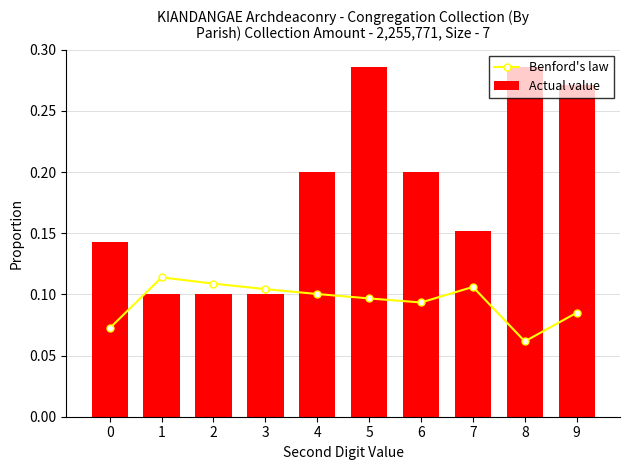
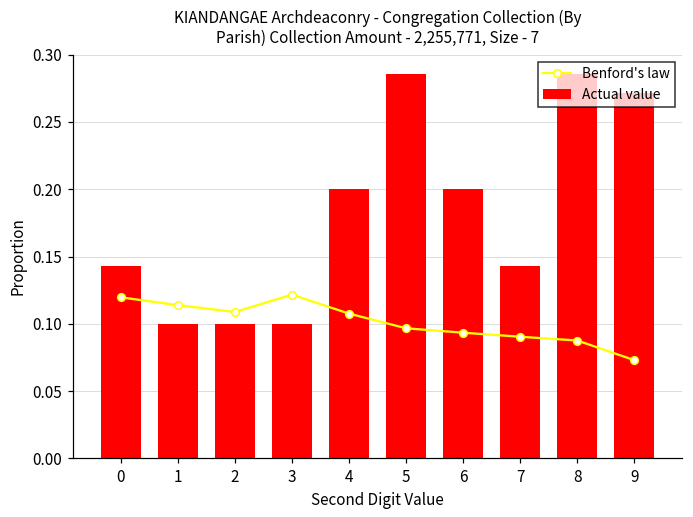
Benford's law, 0: 0.072 -> 0.120
Benford's law, 3: 0.104 -> 0.122
Benford's law, 4: 0.100 -> 0.108
Benford's law, 7: 0.106 -> 0.090
Actual value, 7: 0.152 -> 0.143
Benford's law, 8: 0.062 -> 0.088
Benford's law, 9: 0.085 -> 0.073
